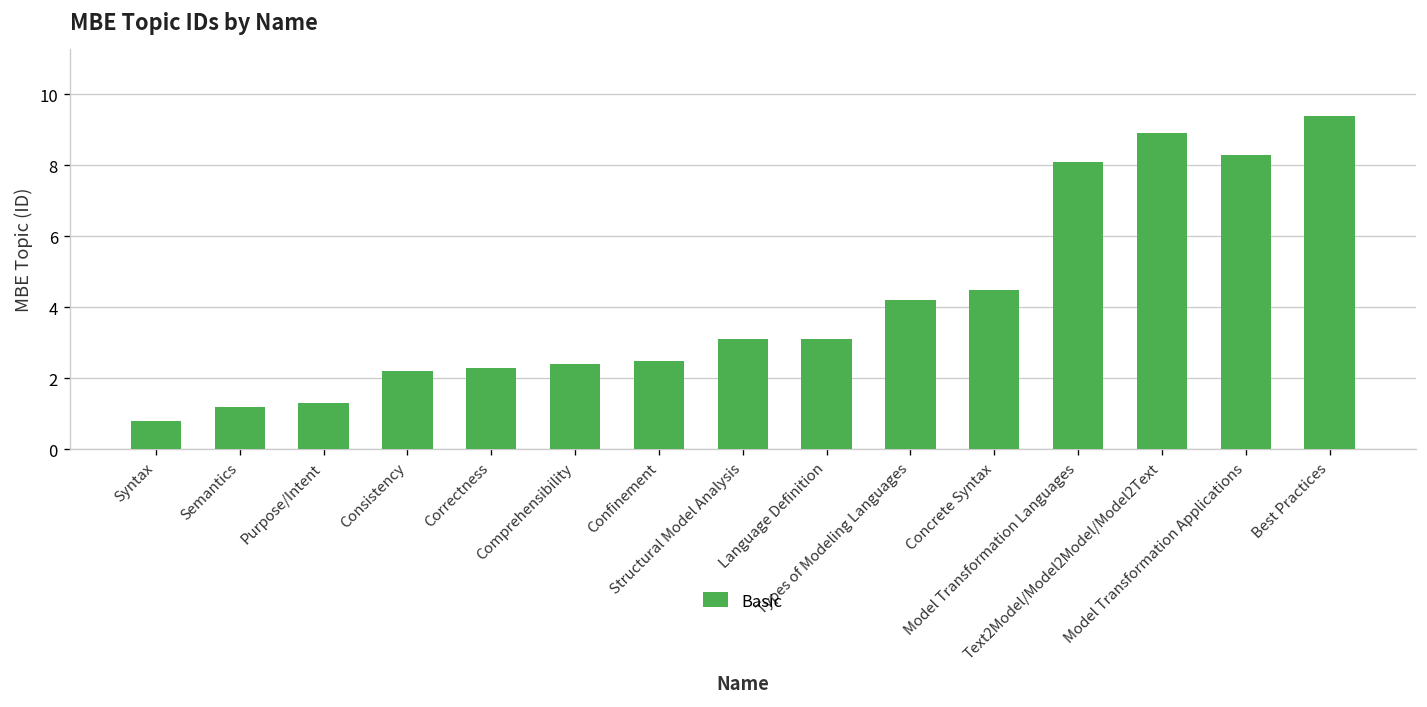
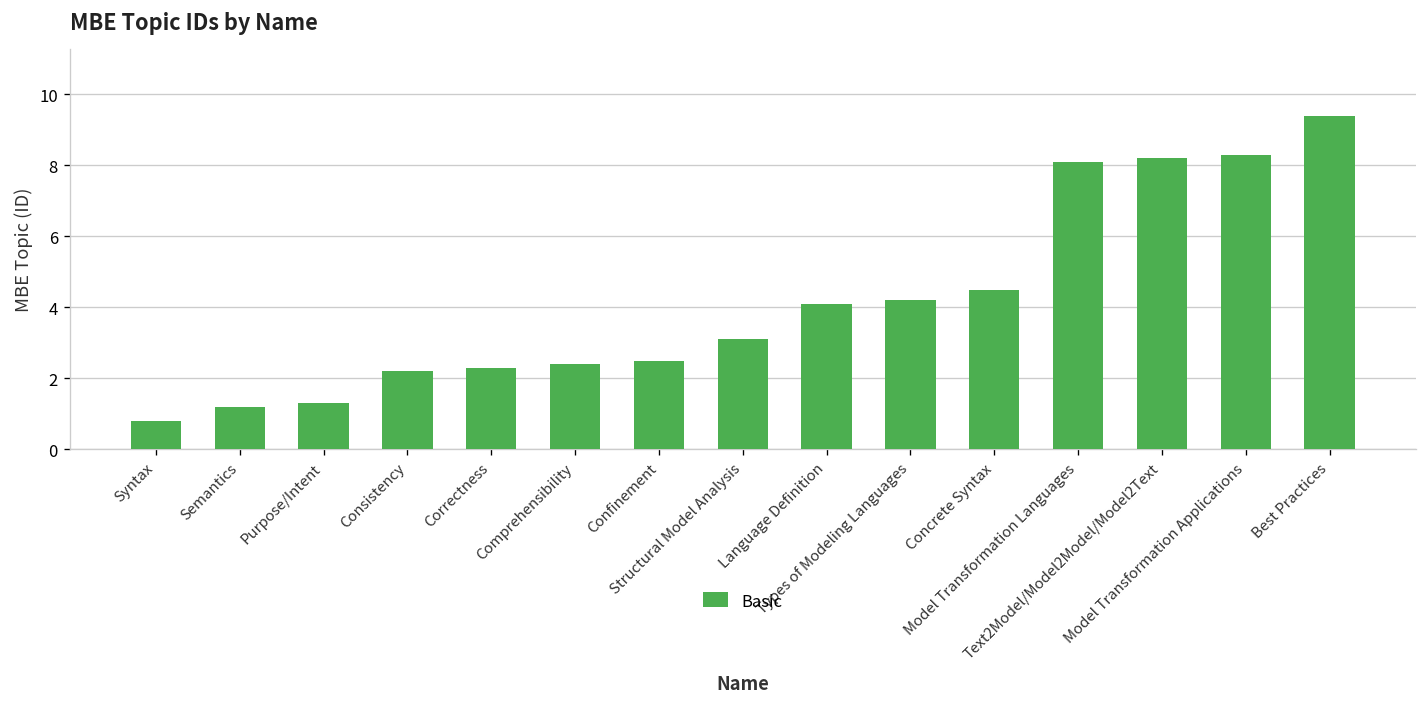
Language Definition: 3.1 -> 4.1
Text2Model/Model2Model/Model2Text: 8.9 -> 8.2
